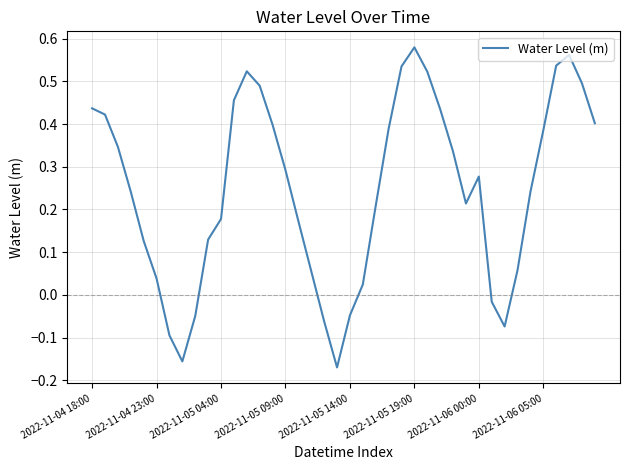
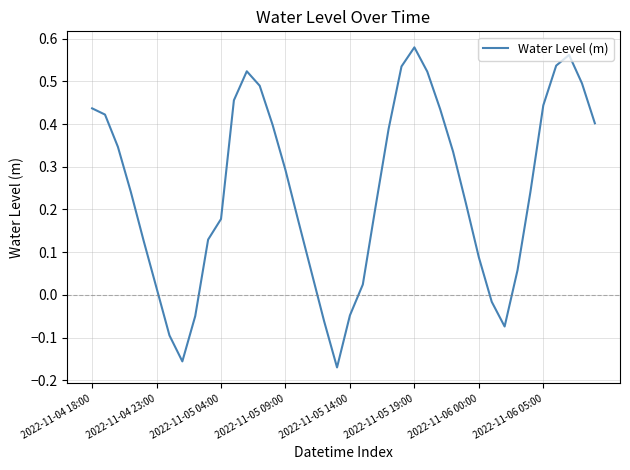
2022-11-04 23:00: 0.04 -> 0.02
2022-11-06 00:00: 0.28 -> 0.09
2022-11-06 05:00: 0.39 -> 0.44
